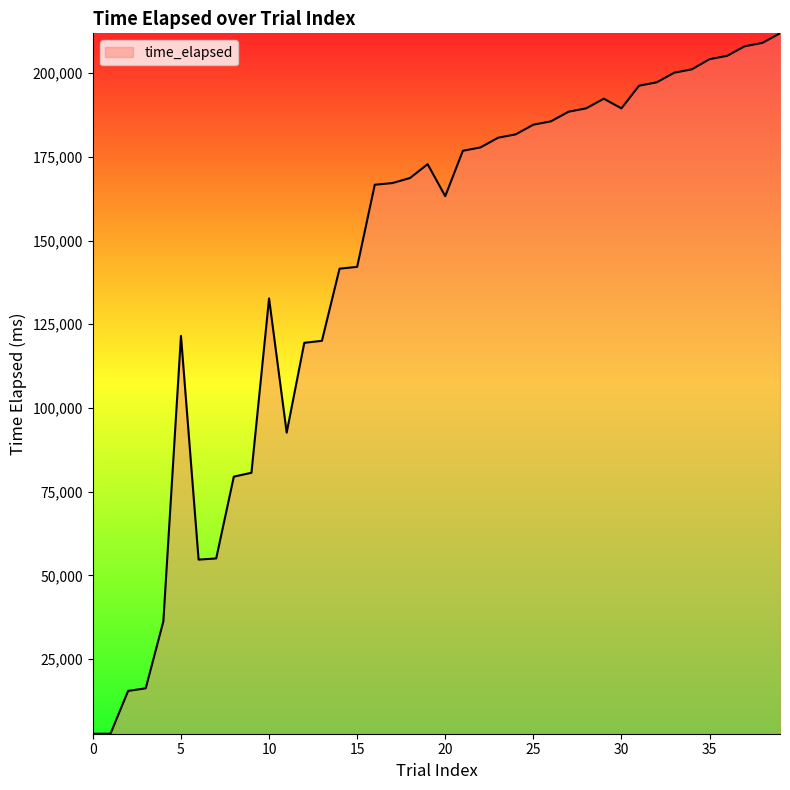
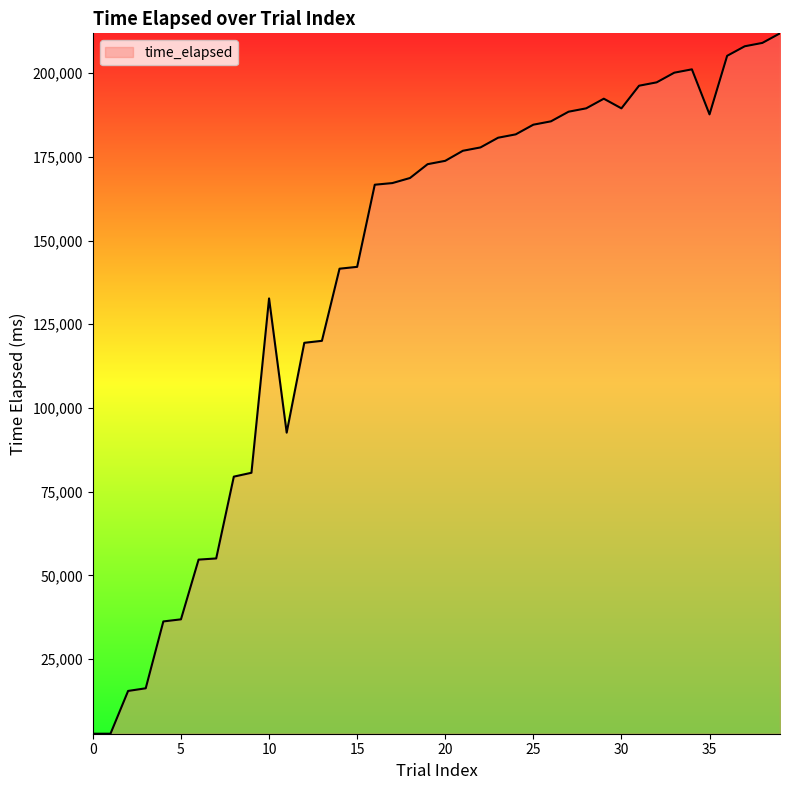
5: 122,000 -> 37,000
20: 163,000 -> 174,000
35: 204,000 -> 188,000
